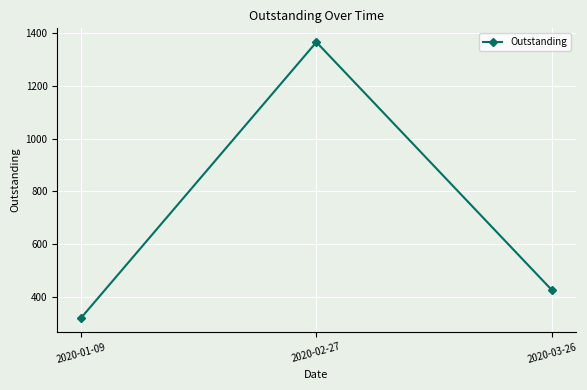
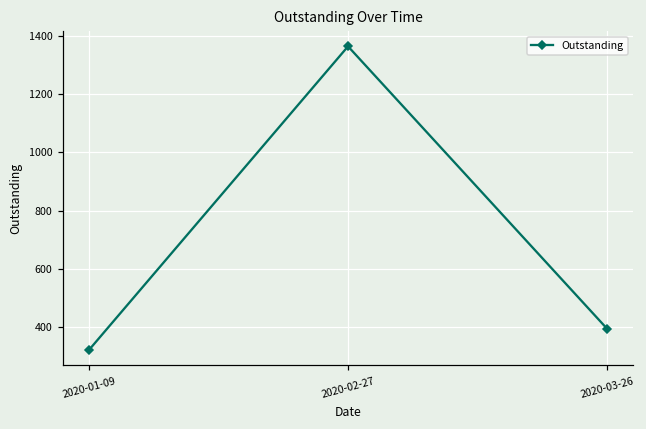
2020-03-26: 430 -> 390
